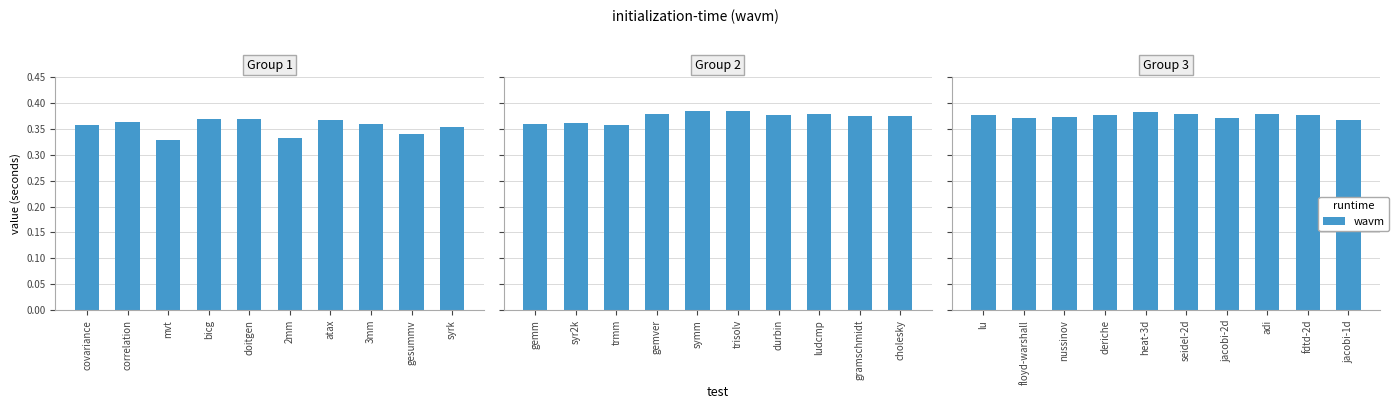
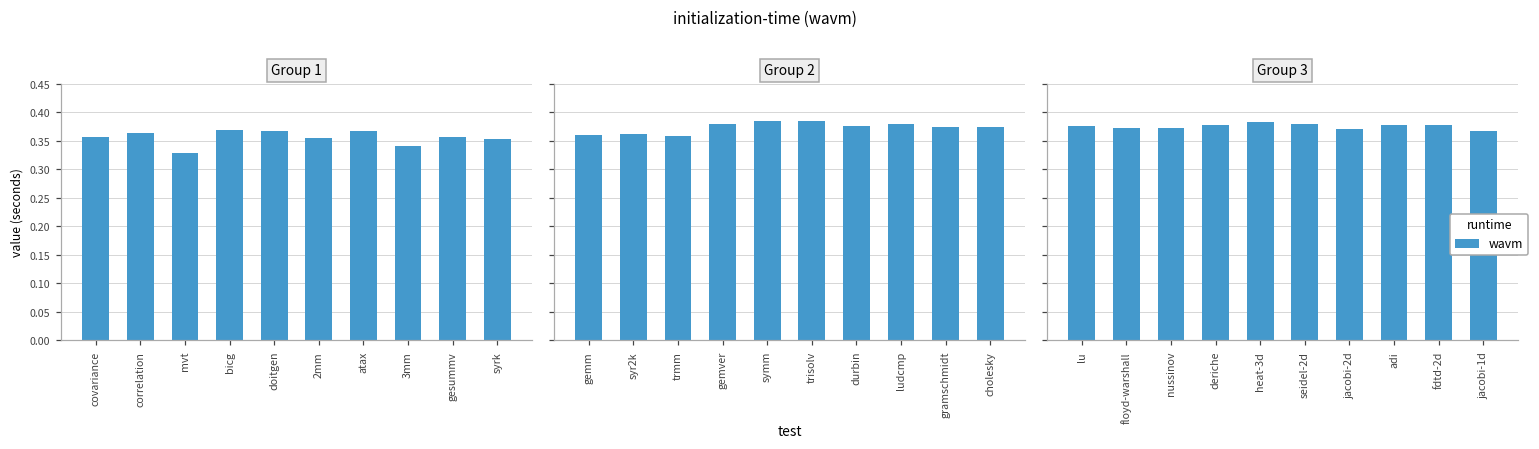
Group 1, 2mm: 0.33 -> 0.36
Group 1, 3mm: 0.36 -> 0.34
Group 1, gesummv: 0.34 -> 0.36
